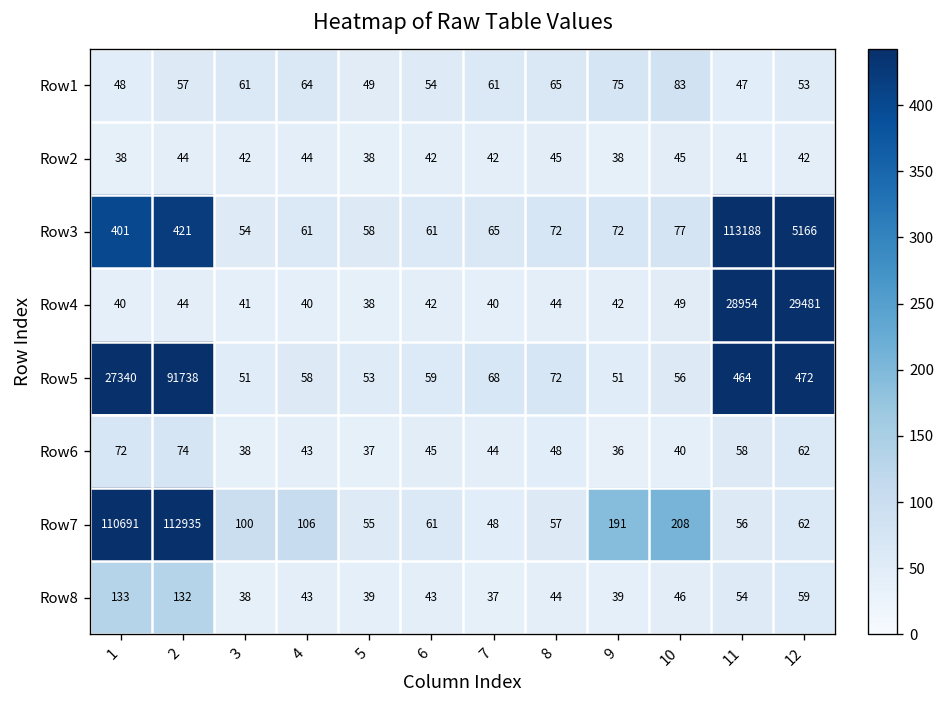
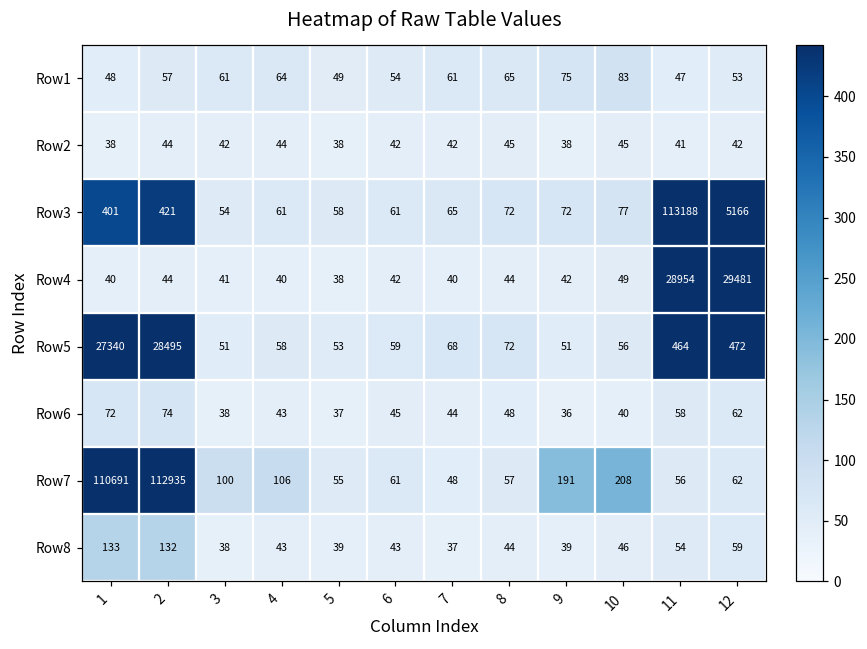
Row5, 2: 91738 -> 28495
